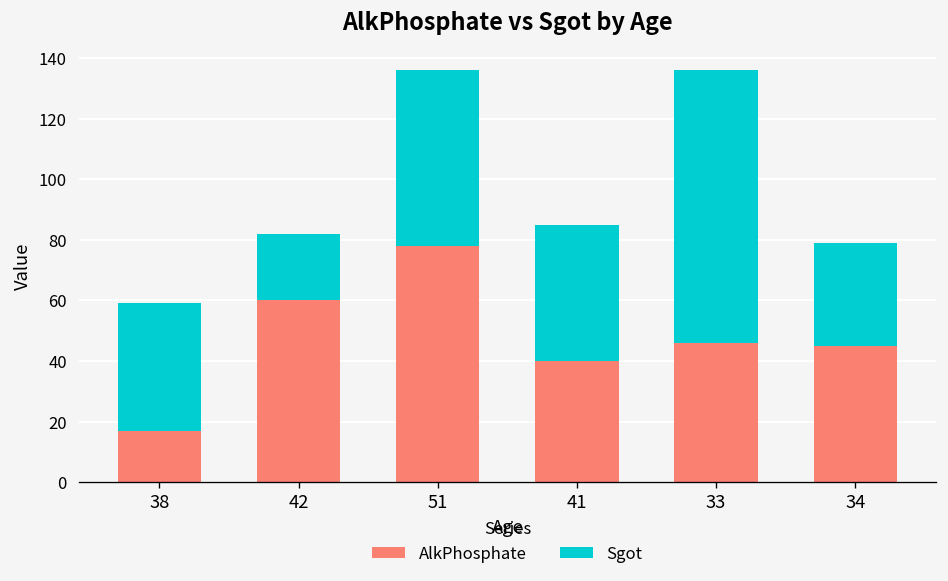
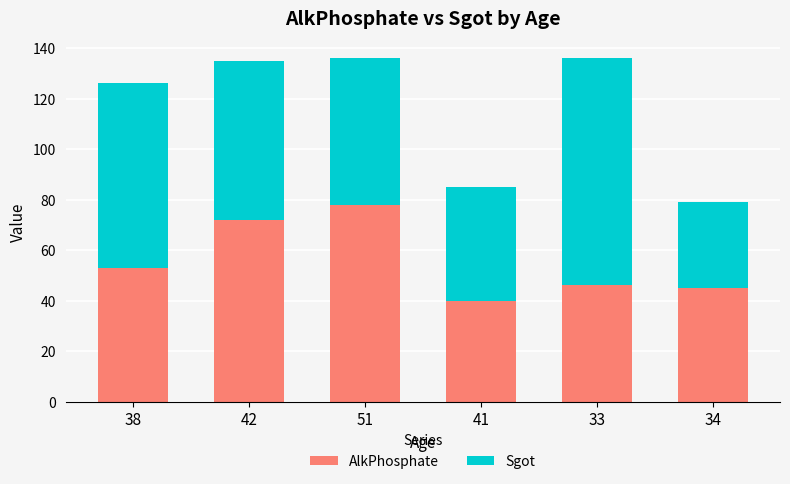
AlkPhosphate, 38: 17 -> 53
Sgot, 38: 42 -> 73
AlkPhosphate, 42: 60 -> 72
Sgot, 42: 22 -> 63
